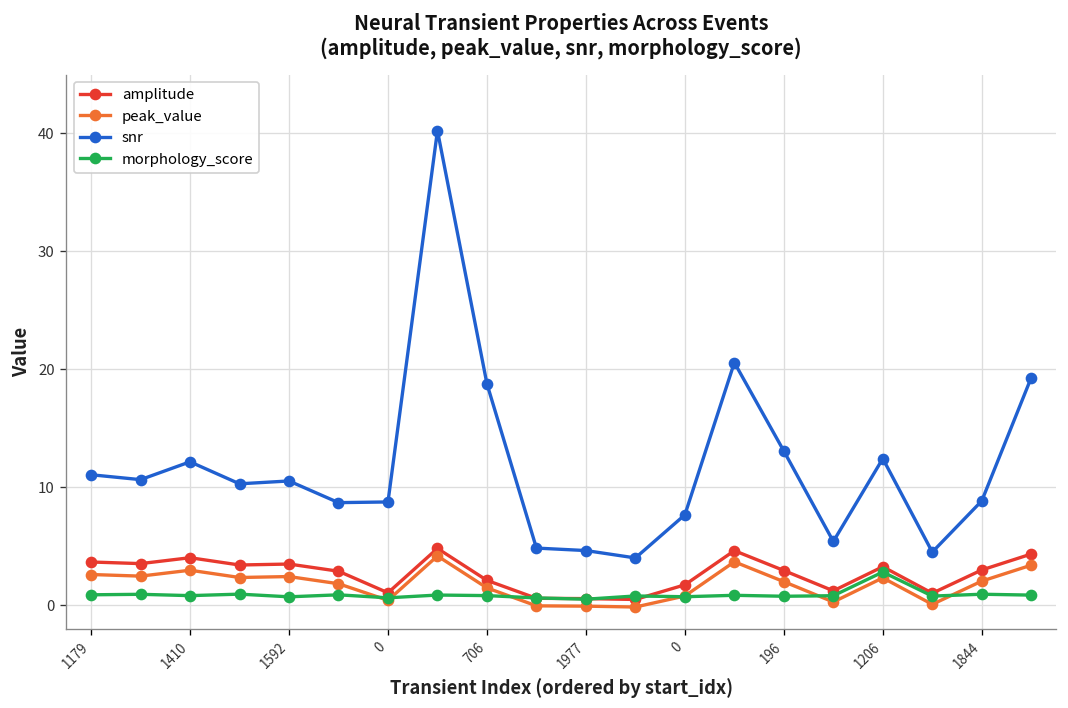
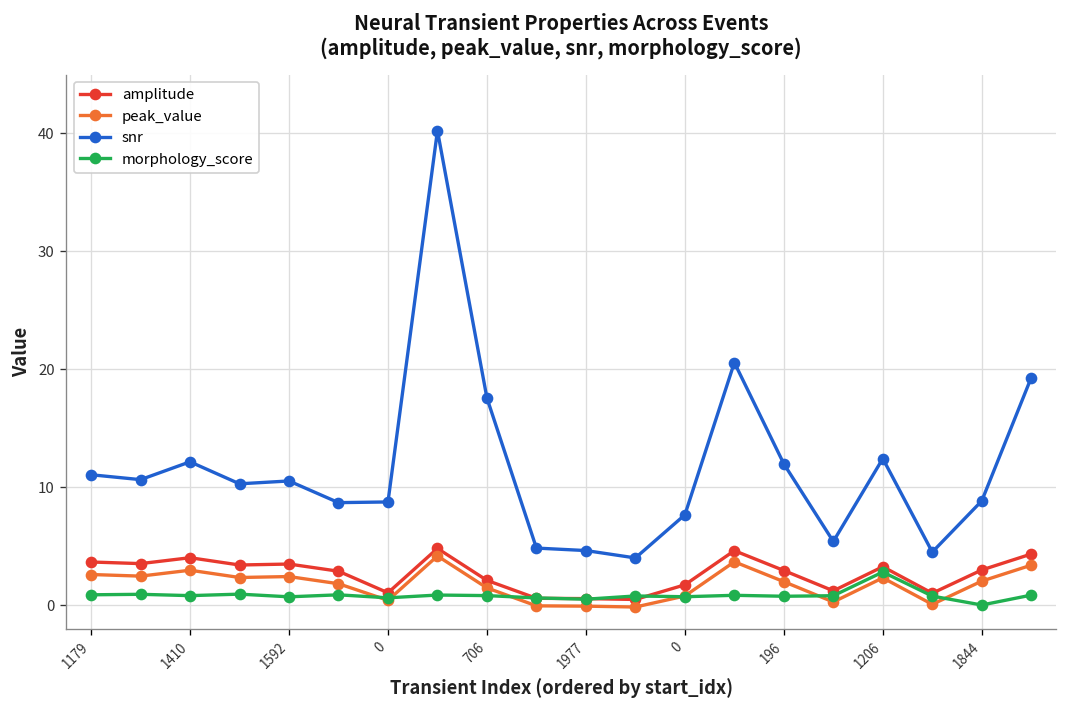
snr, 706: 19 -> 18
snr, 196: 13 -> 12
morphology_score, 1844: 1 -> 0
